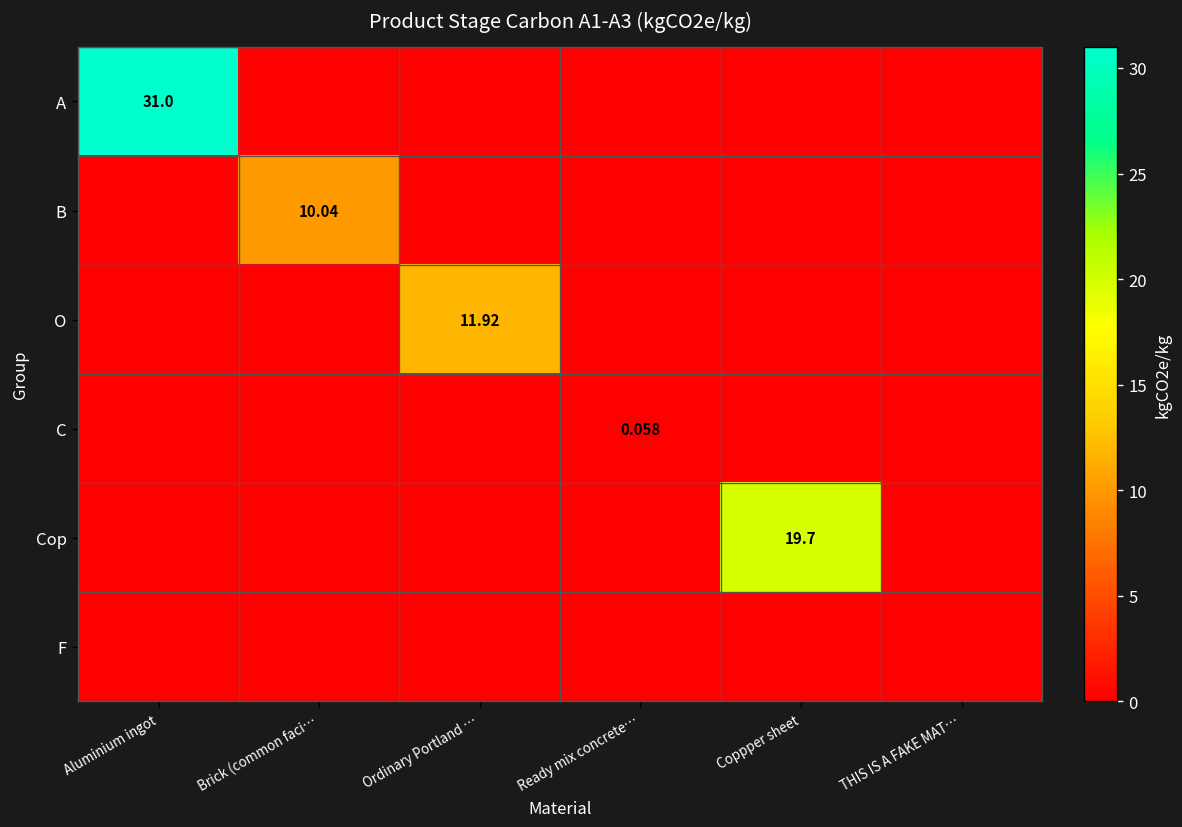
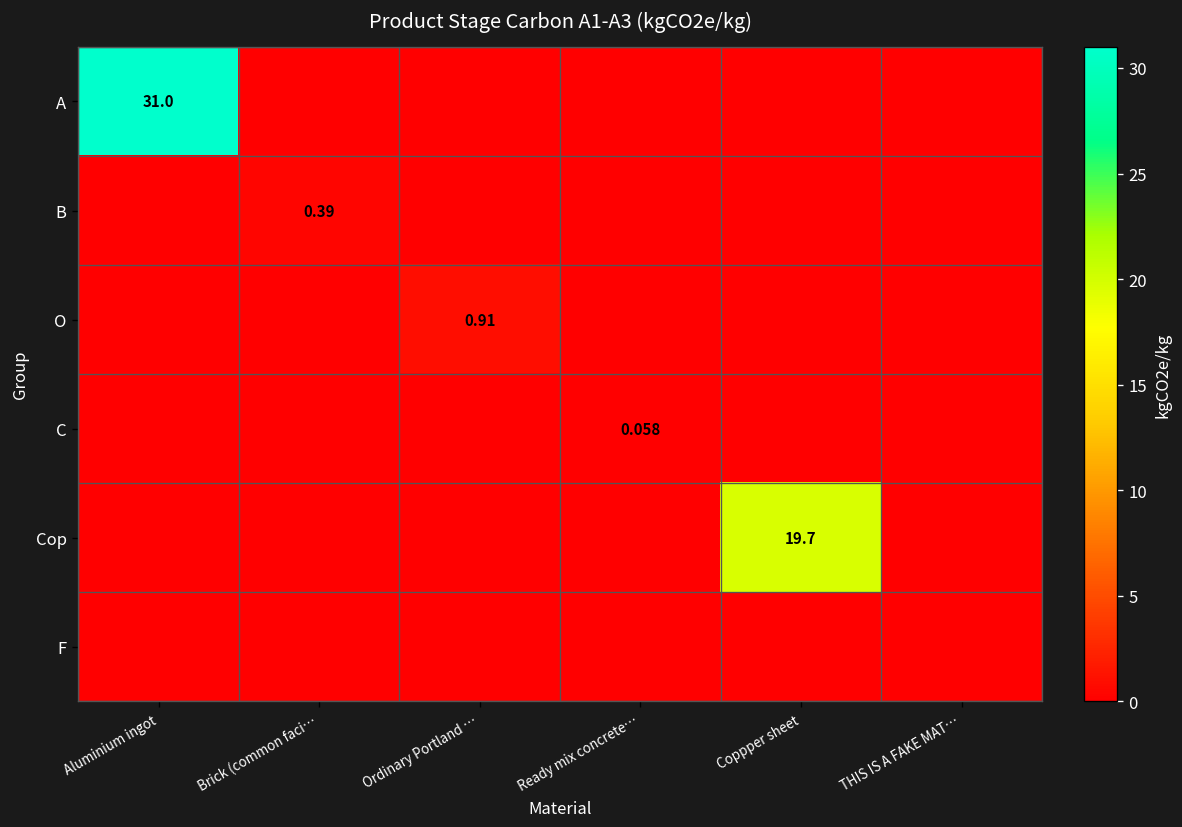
B, Brick (common faci…: 10.04 -> 0.39
O, Ordinary Portland …: 11.92 -> 0.91
